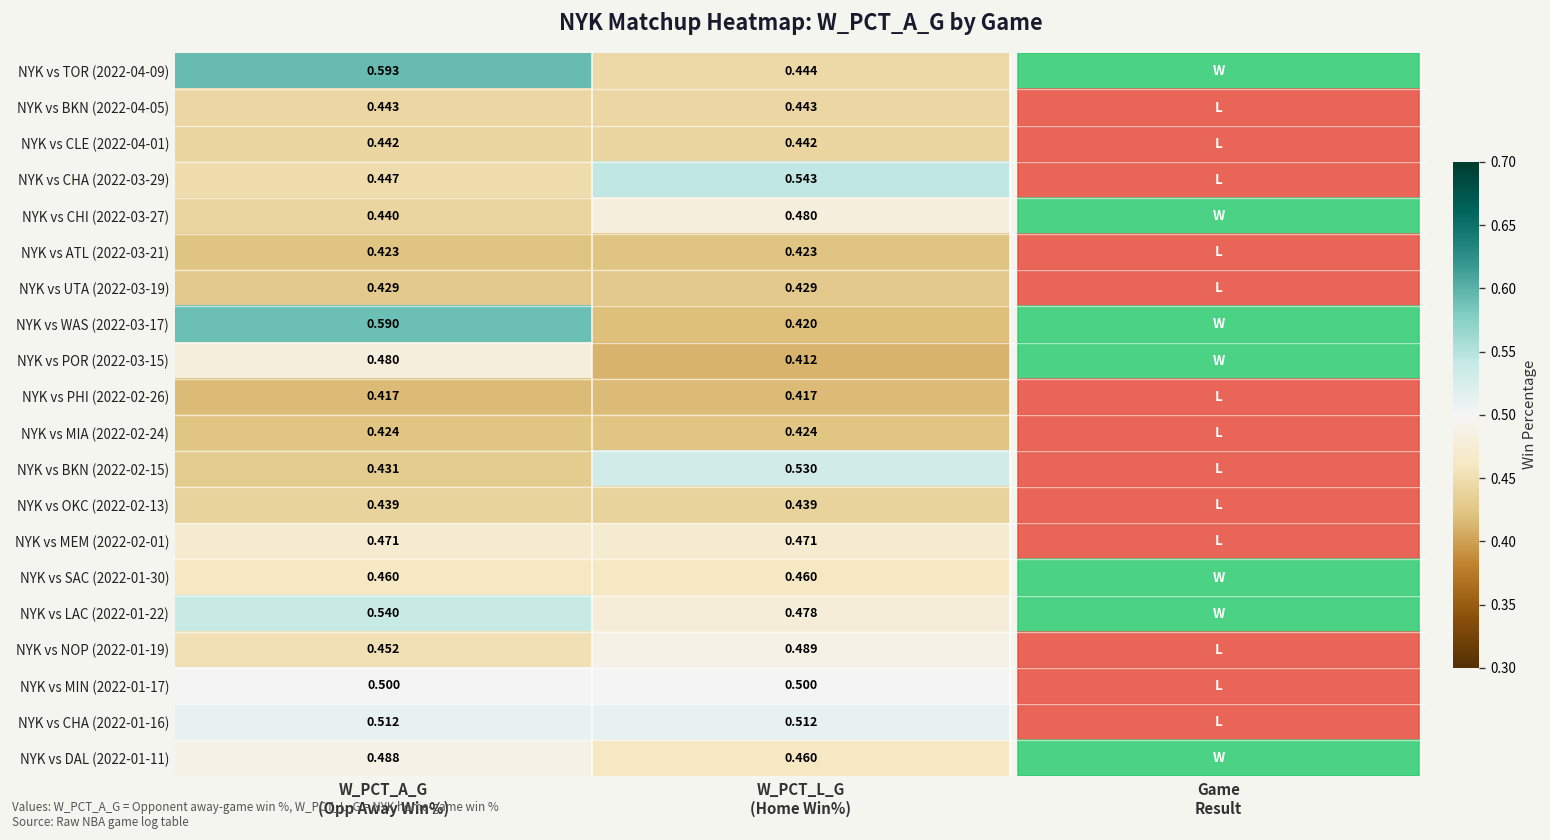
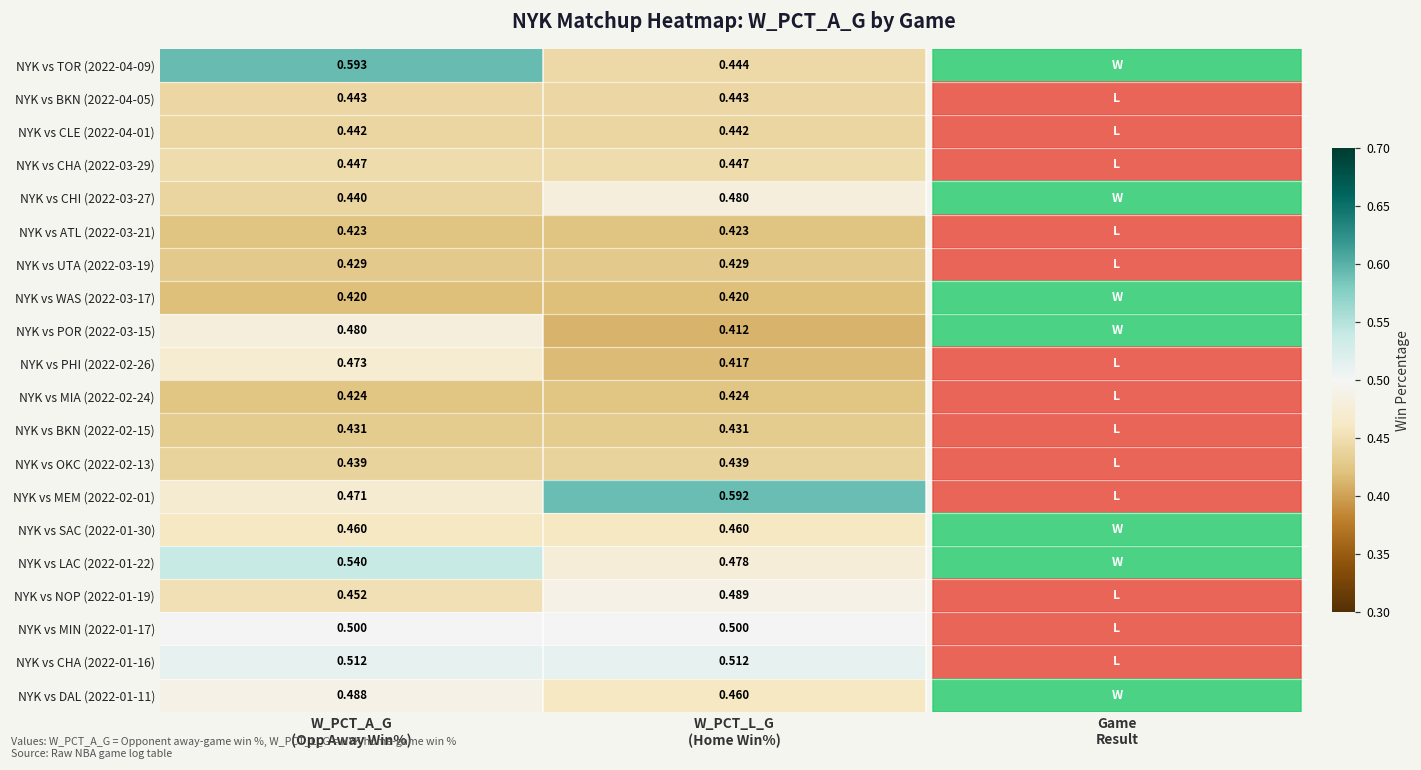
NYK vs CHA (2022-03-29), W_PCT_L_G (Home Win%): 0.543 -> 0.447
NYK vs WAS (2022-03-17), W_PCT_A_G (Opp Away Win%): 0.590 -> 0.420
NYK vs PHI (2022-02-26), W_PCT_A_G (Opp Away Win%): 0.417 -> 0.473
NYK vs BKN (2022-02-15), W_PCT_L_G (Home Win%): 0.530 -> 0.431
NYK vs MEM (2022-02-01), W_PCT_L_G (Home Win%): 0.471 -> 0.592
